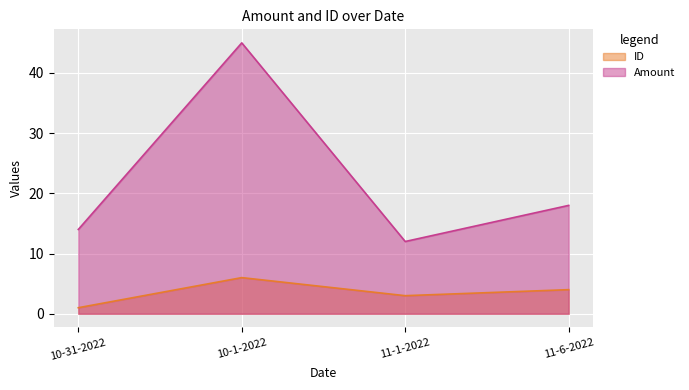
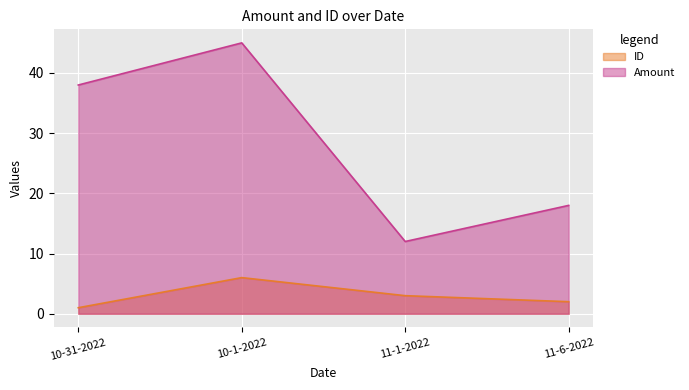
Amount, 10-31-2022: 14 -> 38
ID, 11-6-2022: 4 -> 2
